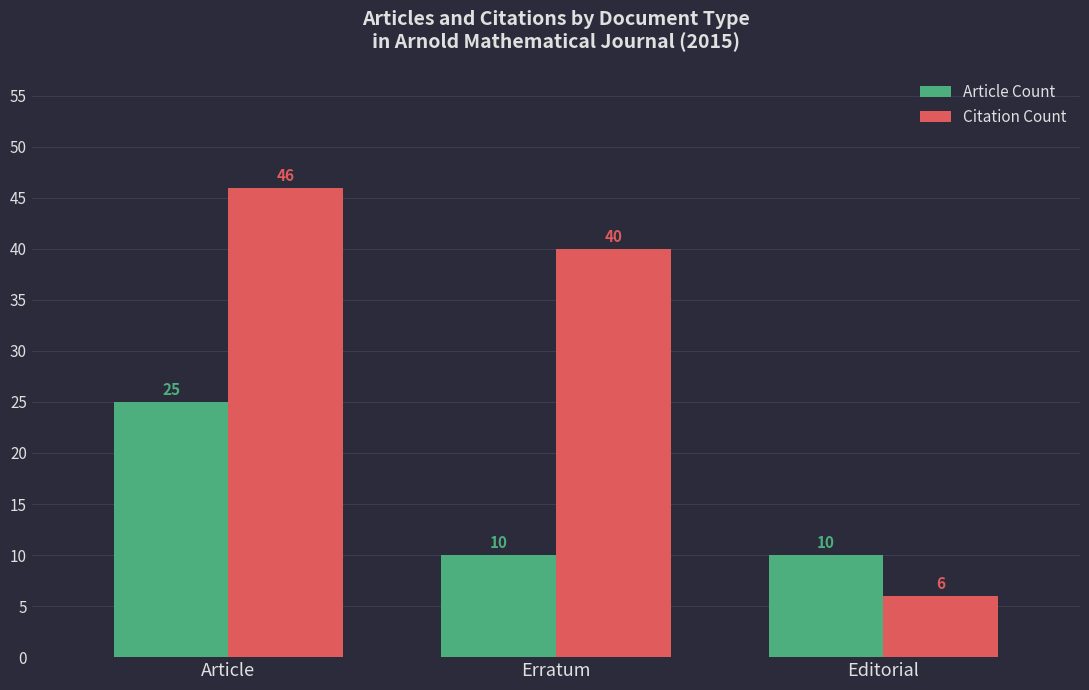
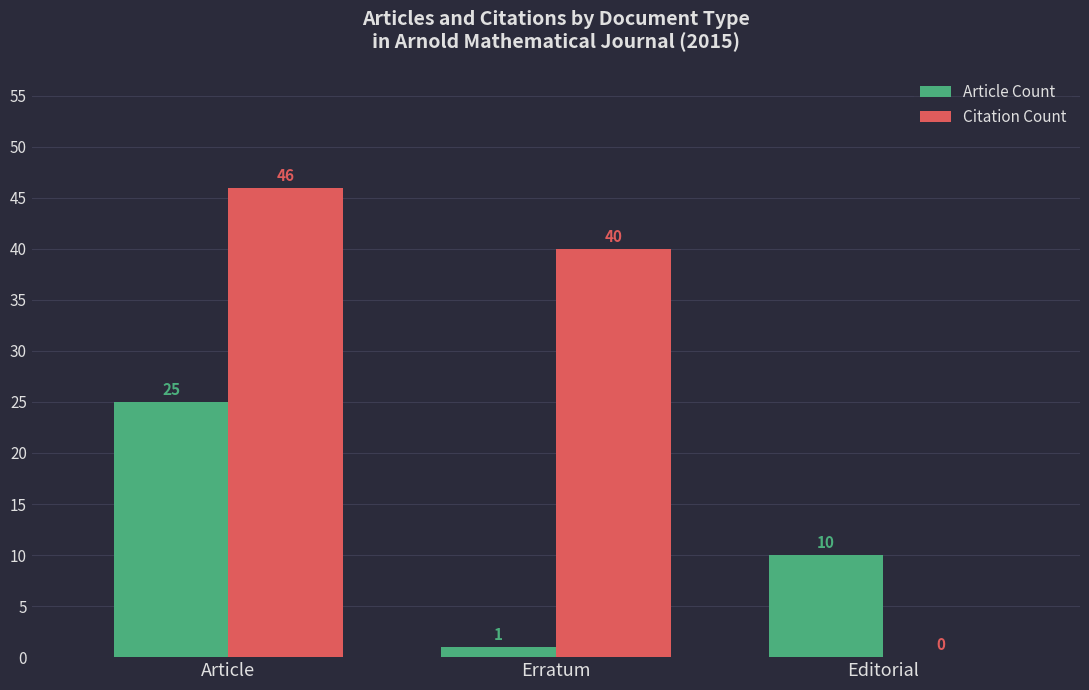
Article Count, Erratum: 10 -> 1
Citation Count, Editorial: 6 -> 0
